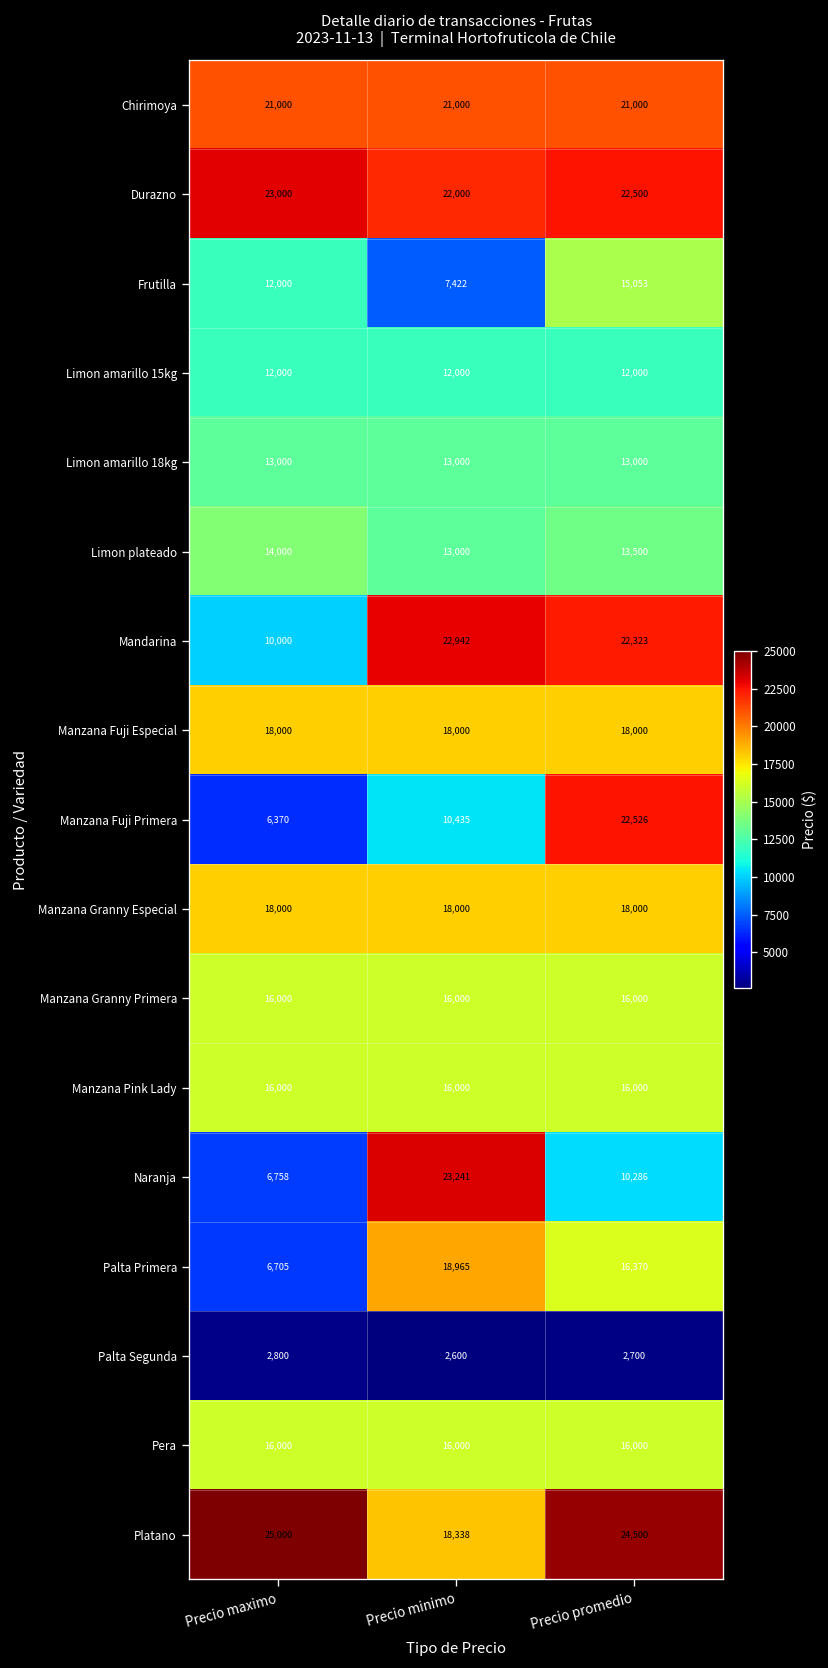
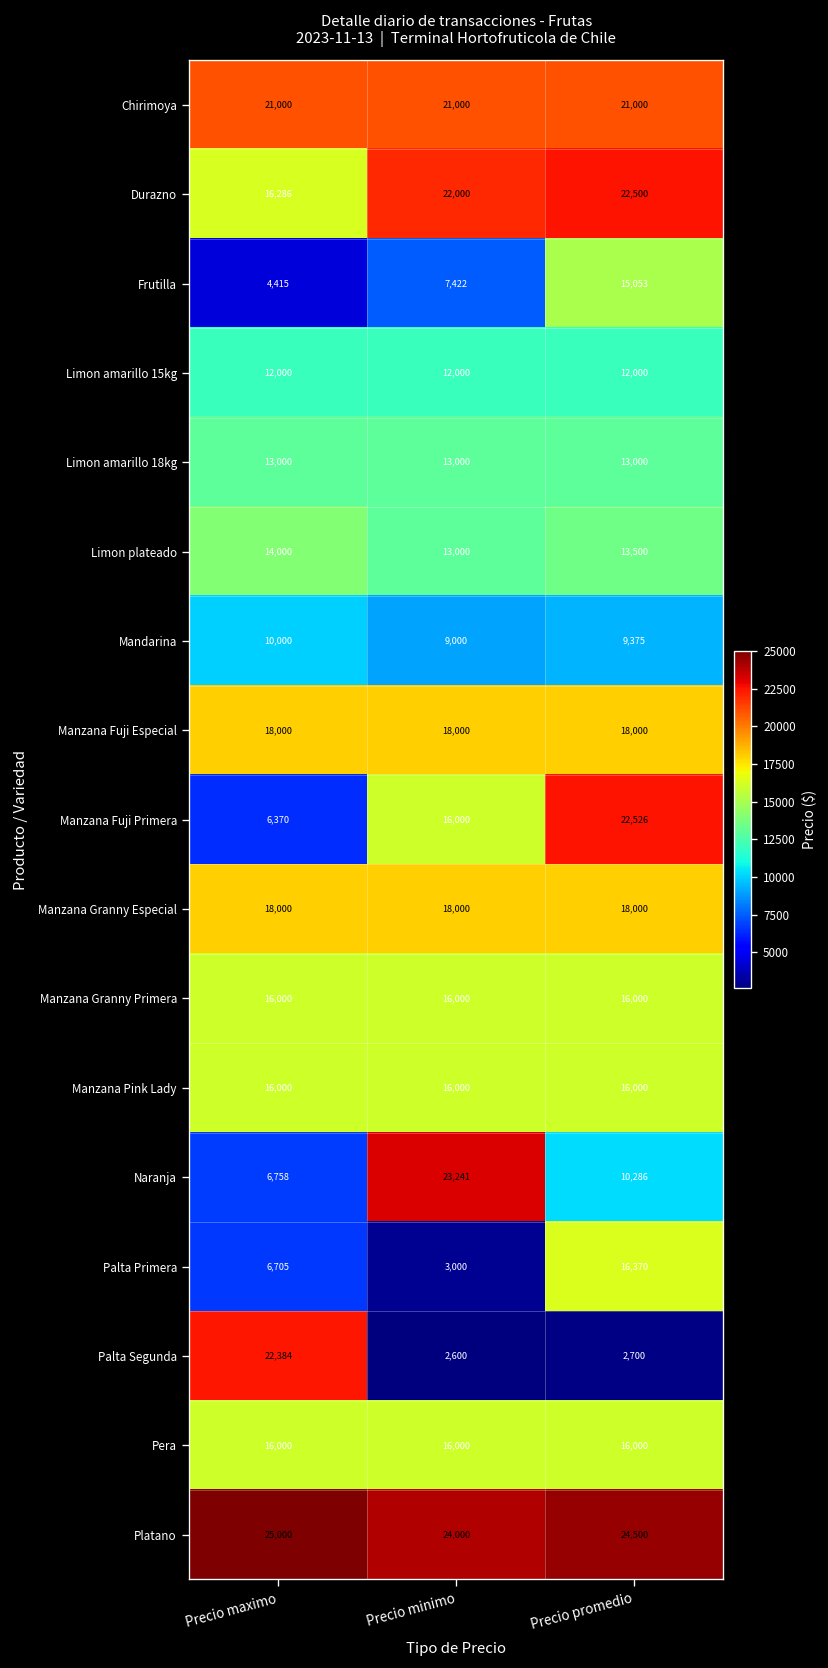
Durazno, Precio maximo: 23,000 -> 16,286
Frutilla, Precio maximo: 12,000 -> 4,415
Mandarina, Precio minimo: 22,942 -> 9,000
Mandarina, Precio promedio: 22,323 -> 9,375
Manzana Fuji Primera, Precio minimo: 10,435 -> 16,000
Palta Primera, Precio minimo: 18,965 -> 3,000
Palta Segunda, Precio maximo: 2,800 -> 22,384
Platano, Precio minimo: 18,338 -> 24,000
